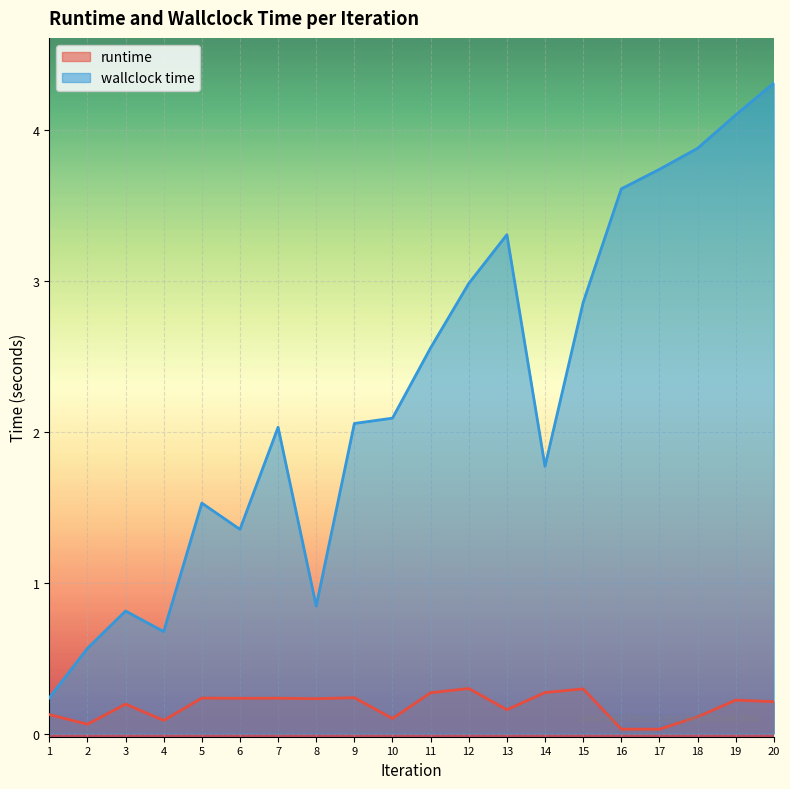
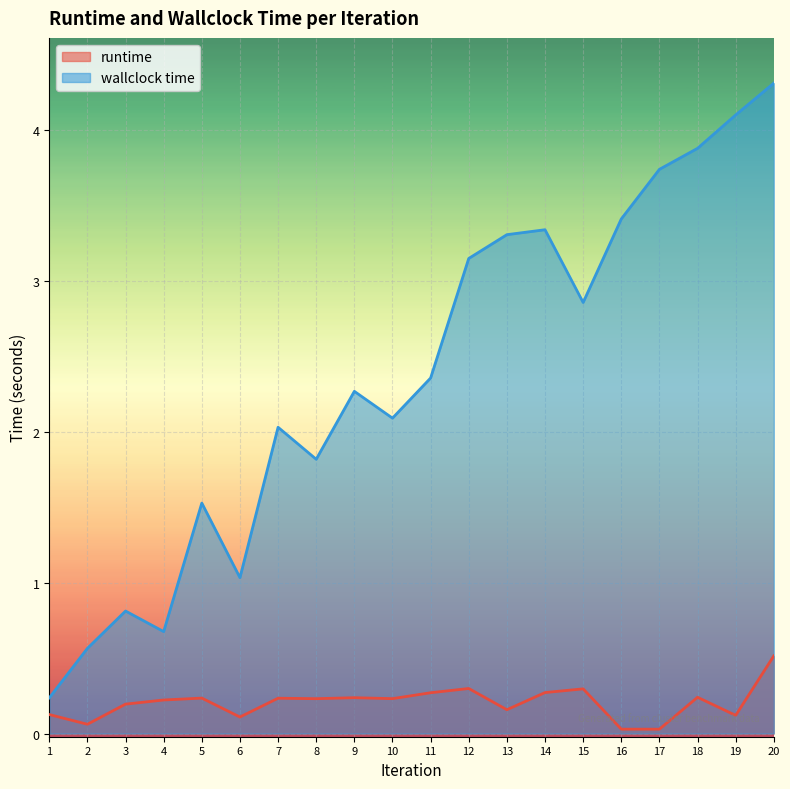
runtime, 4: 0.09 -> 0.22
runtime, 6: 0.23 -> 0.11
wallclock time, 6: 1.35 -> 1.03
wallclock time, 8: 0.85 -> 1.82
wallclock time, 9: 2.06 -> 2.27
runtime, 10: 0.10 -> 0.23
wallclock time, 11: 2.56 -> 2.36
wallclock time, 12: 2.98 -> 3.15
wallclock time, 14: 1.77 -> 3.34
wallclock time, 16: 3.61 -> 3.41
runtime, 18: 0.11 -> 0.24
runtime, 19: 0.22 -> 0.12
runtime, 20: 0.21 -> 0.51
